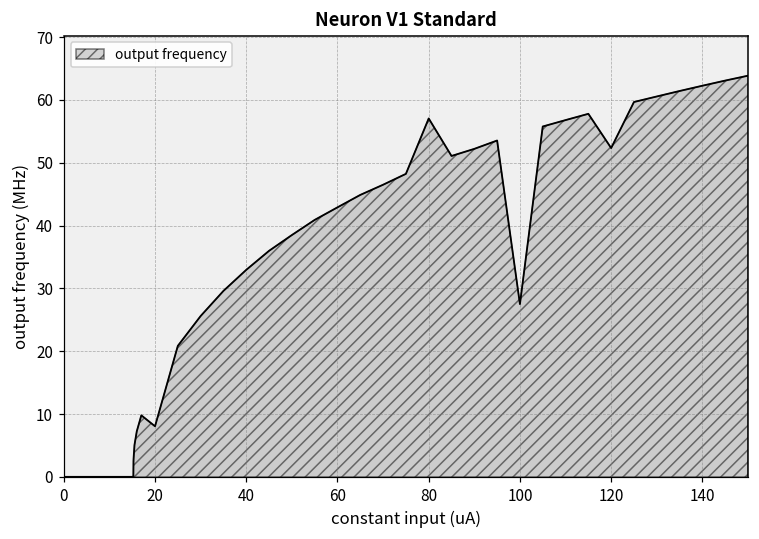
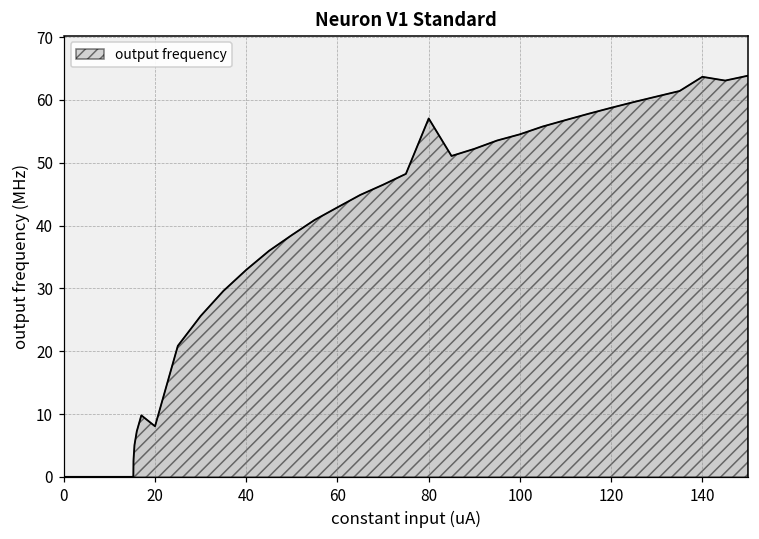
100: 28 -> 55
120: 52 -> 59
140: 62 -> 64
